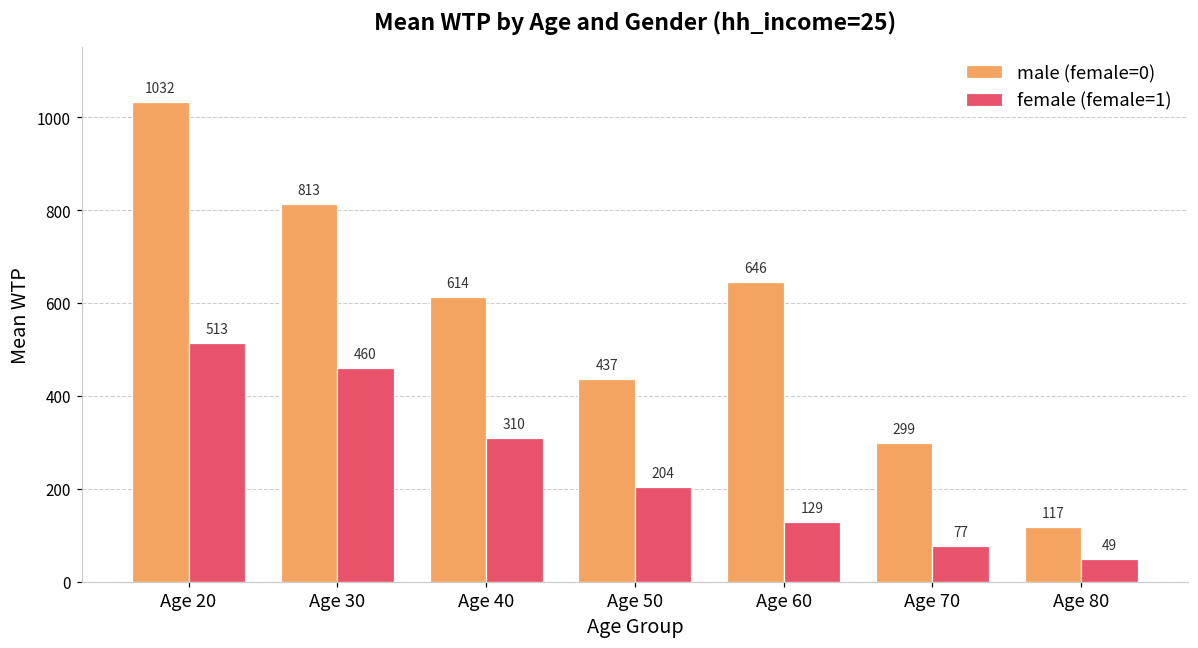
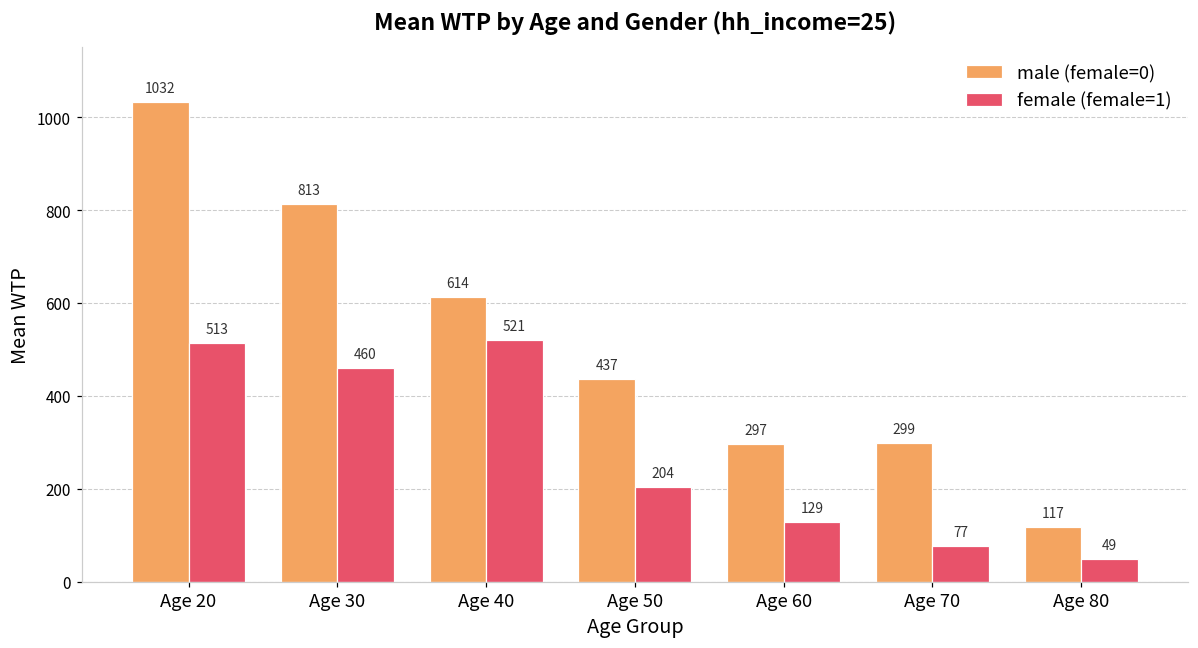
female (female=1), Age 40: 310 -> 521
male (female=0), Age 60: 646 -> 297
